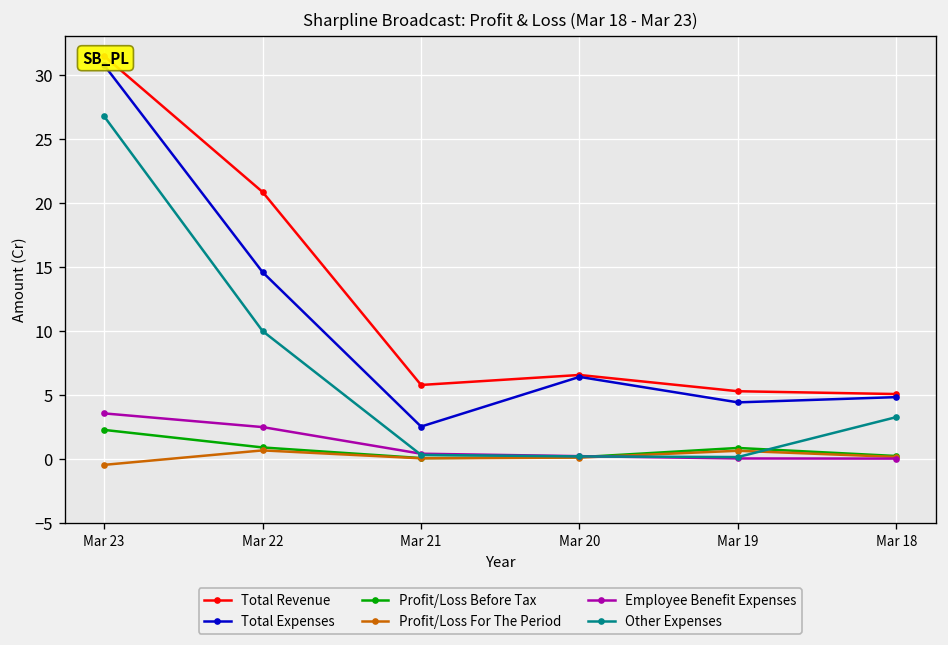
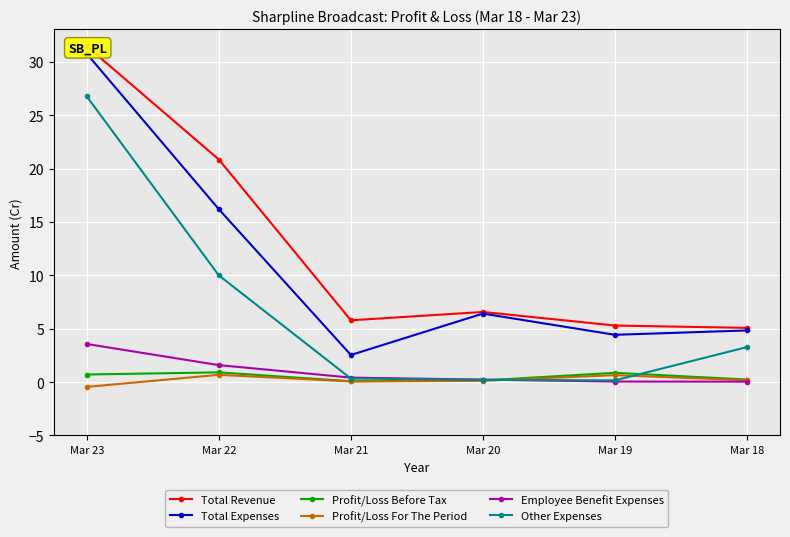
Profit/Loss Before Tax, Mar 23: 2.3 -> 0.7
Total Expenses, Mar 22: 14.6 -> 16.2
Employee Benefit Expenses, Mar 22: 2.5 -> 1.6
